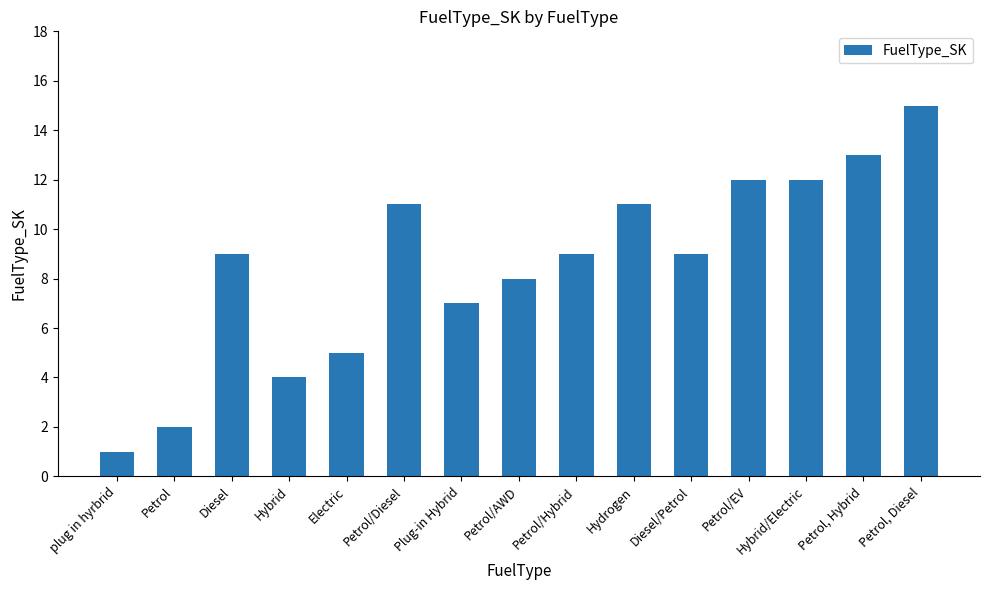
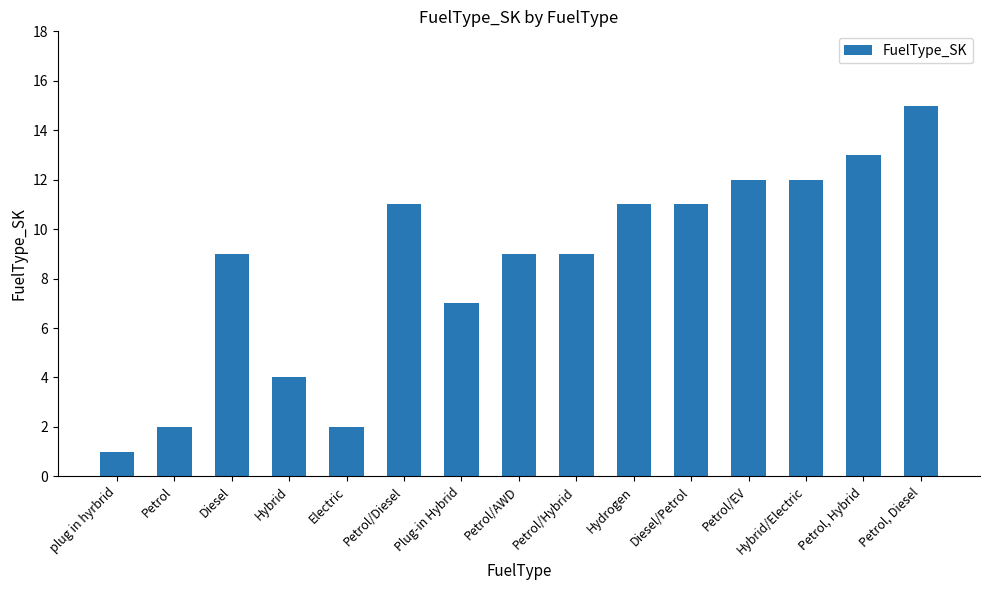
Electric: 5 -> 2
Petrol/AWD: 8 -> 9
Diesel/Petrol: 9 -> 11
